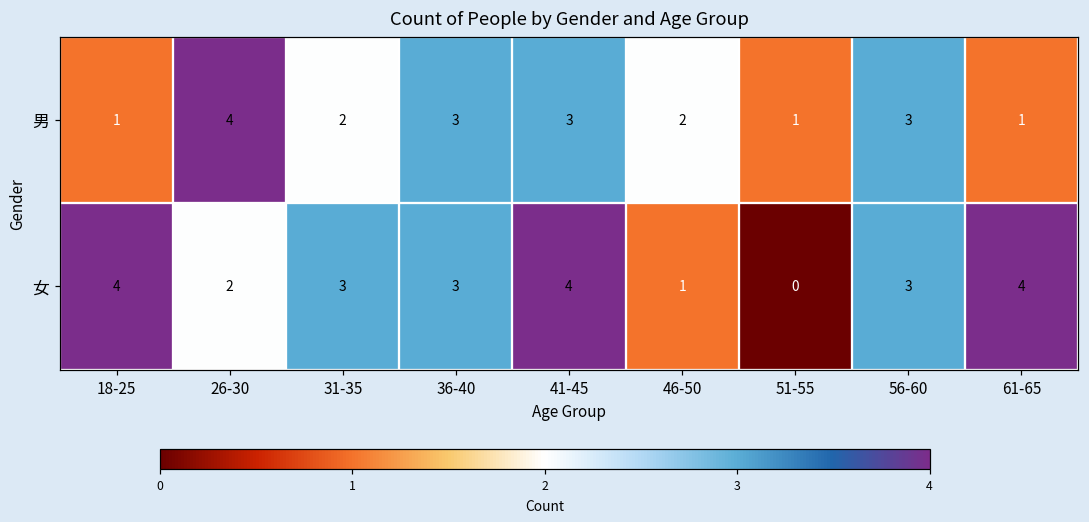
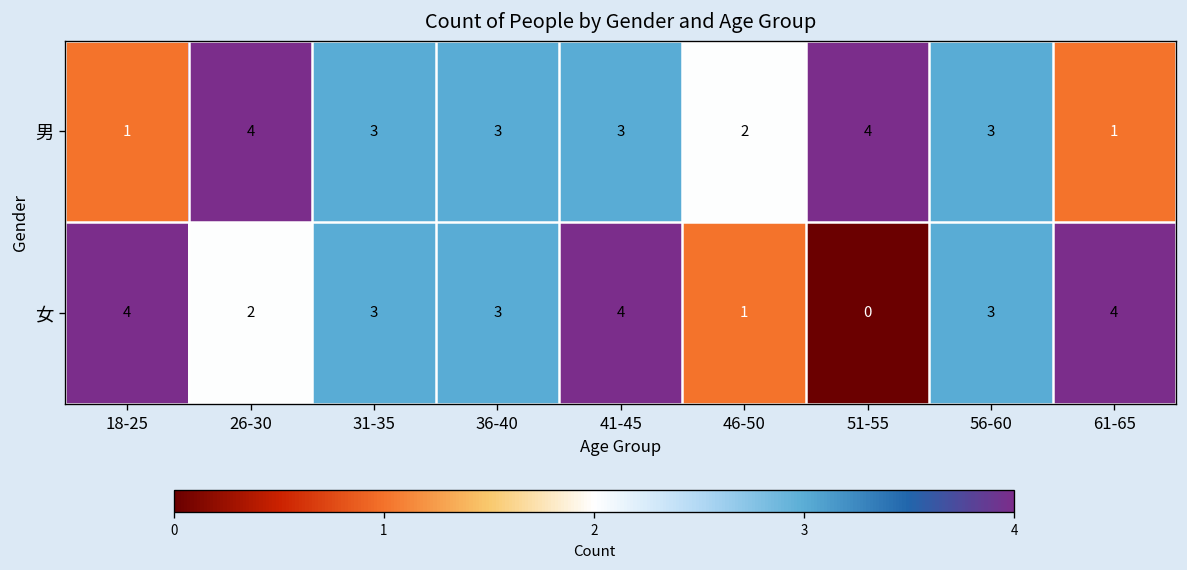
男, 31-35: 2 -> 3
男, 51-55: 1 -> 4
